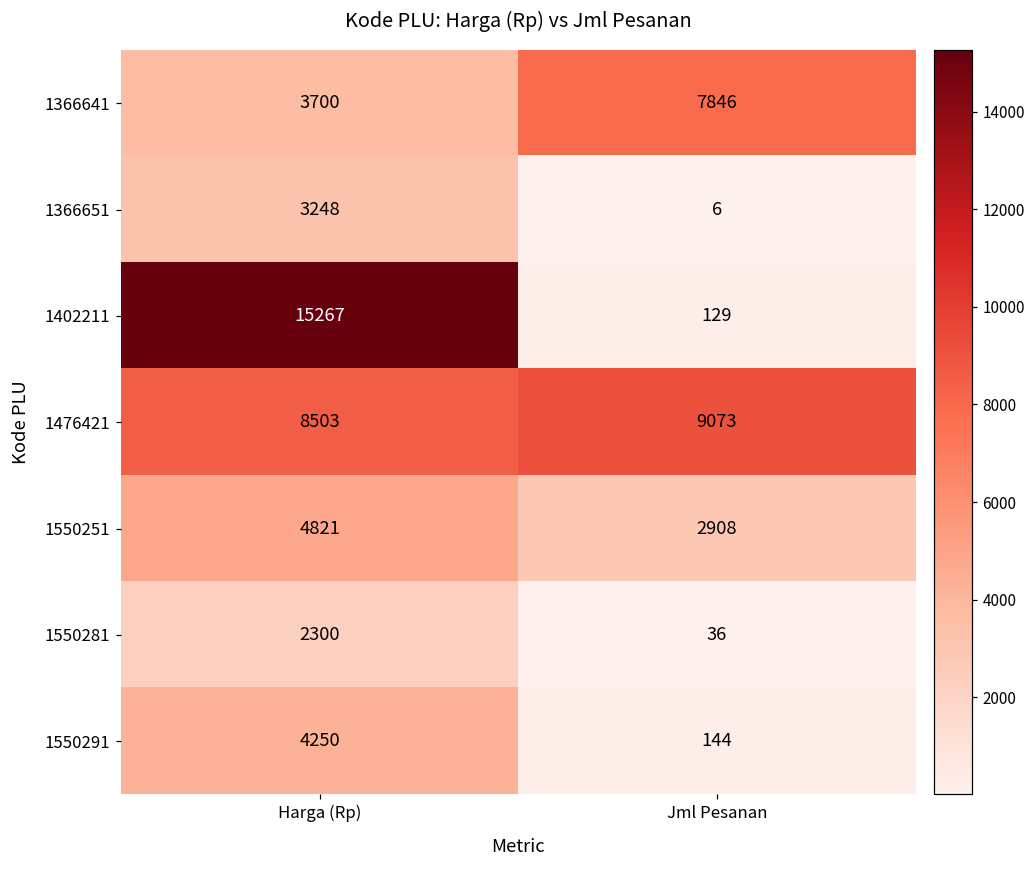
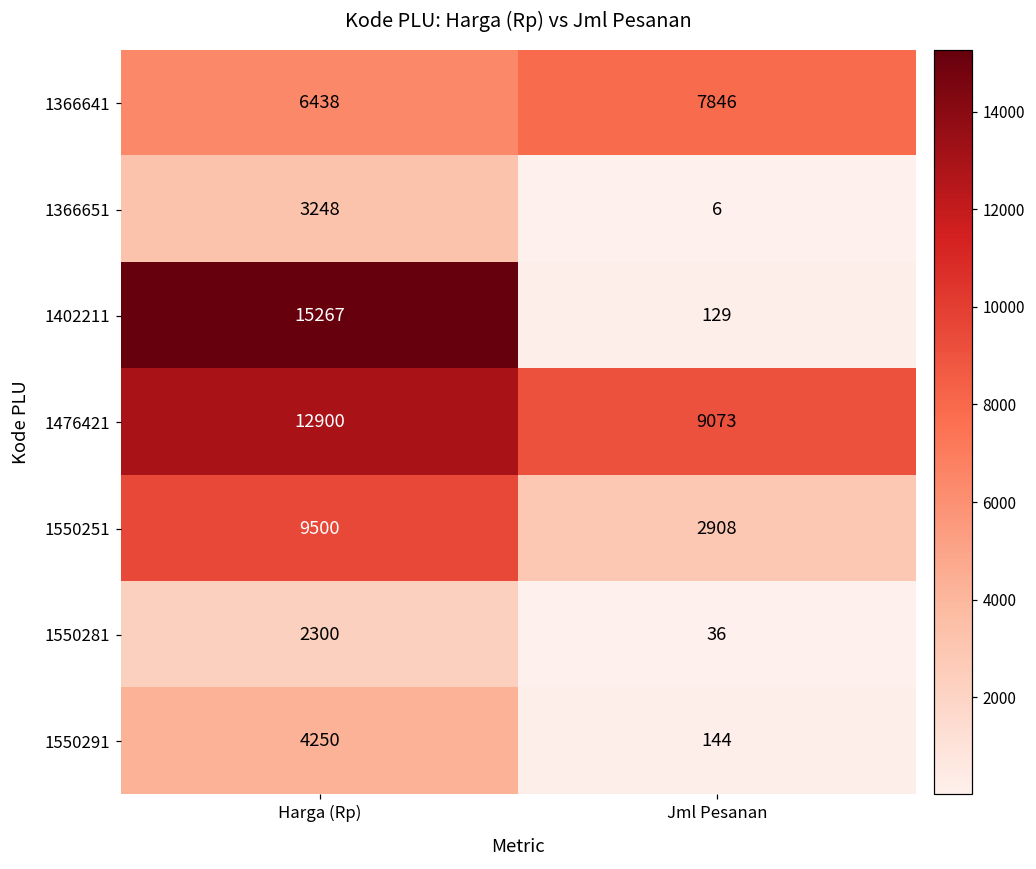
1366641, Harga (Rp): 3700 -> 6438
1476421, Harga (Rp): 8503 -> 12900
1550251, Harga (Rp): 4821 -> 9500
